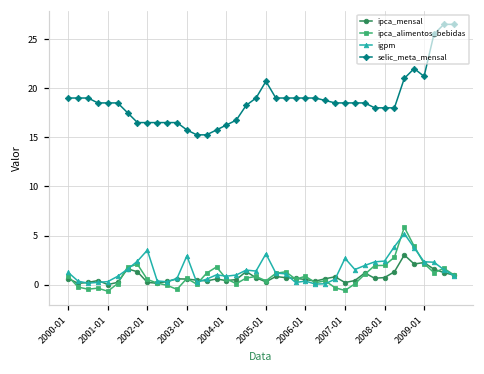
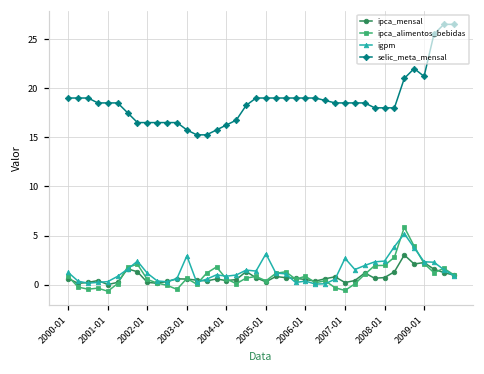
igpm, 2002-01: 4 -> 1
selic_meta_mensal, 2005-01: 21 -> 19
